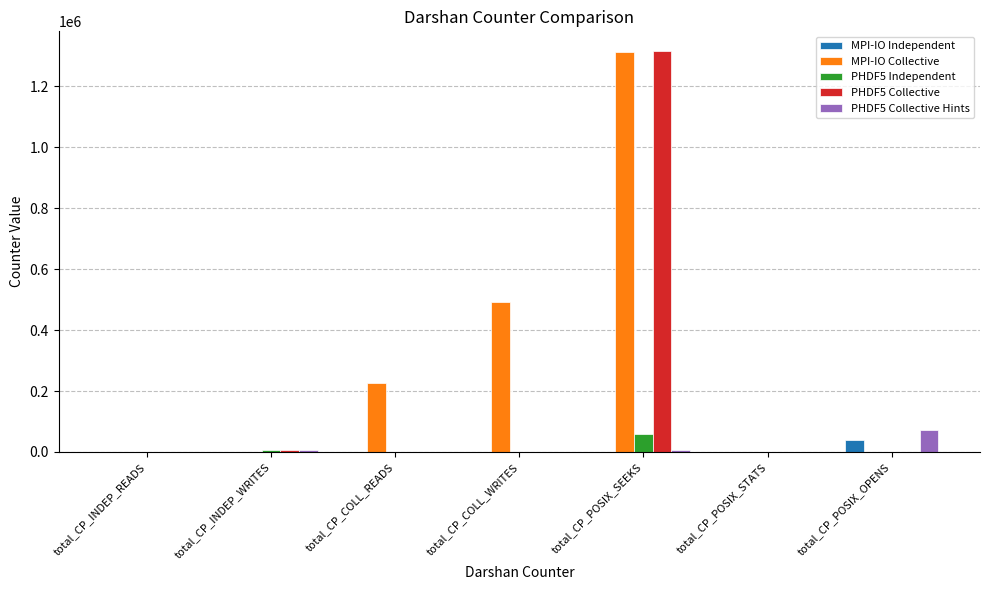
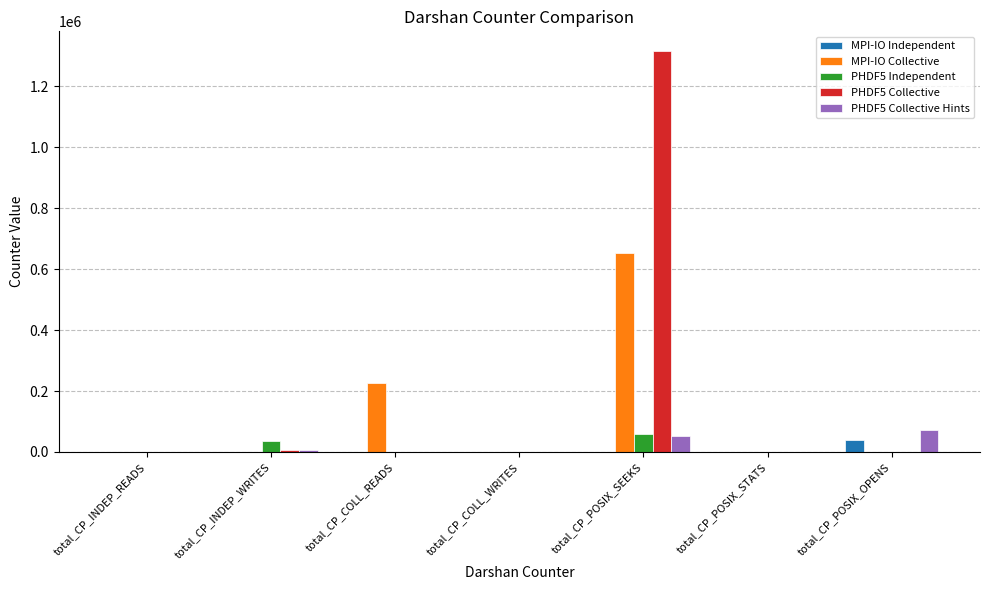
PHDF5 Independent, total_CP_INDEP_WRITES: 10000 -> 40000
MPI-IO Collective, total_CP_COLL_WRITES: 490000 -> 0
MPI-IO Collective, total_CP_POSIX_SEEKS: 1310000 -> 650000
PHDF5 Collective Hints, total_CP_POSIX_SEEKS: 10000 -> 50000
